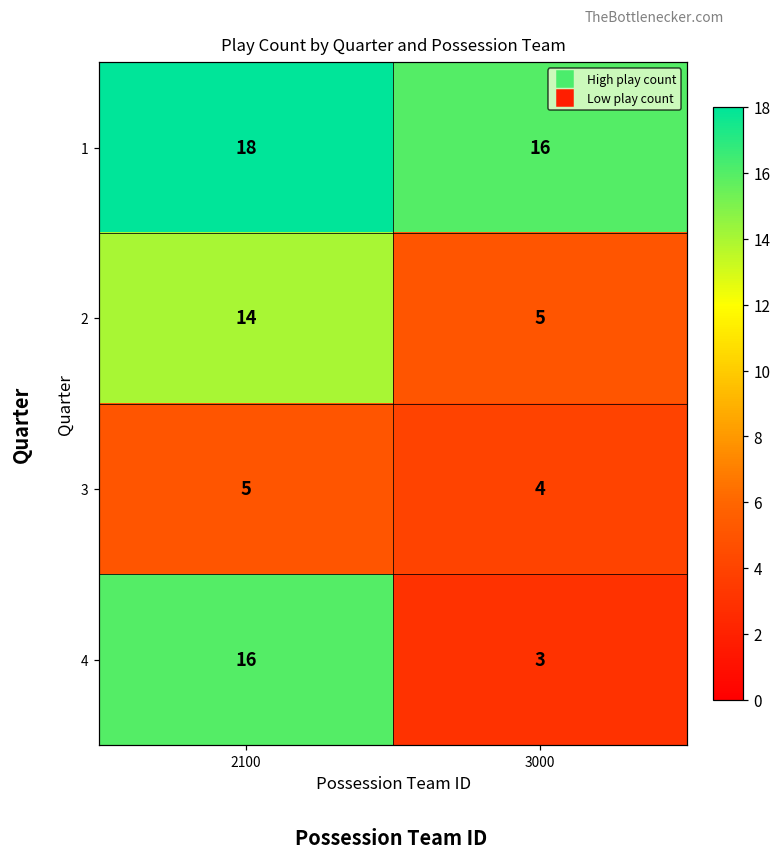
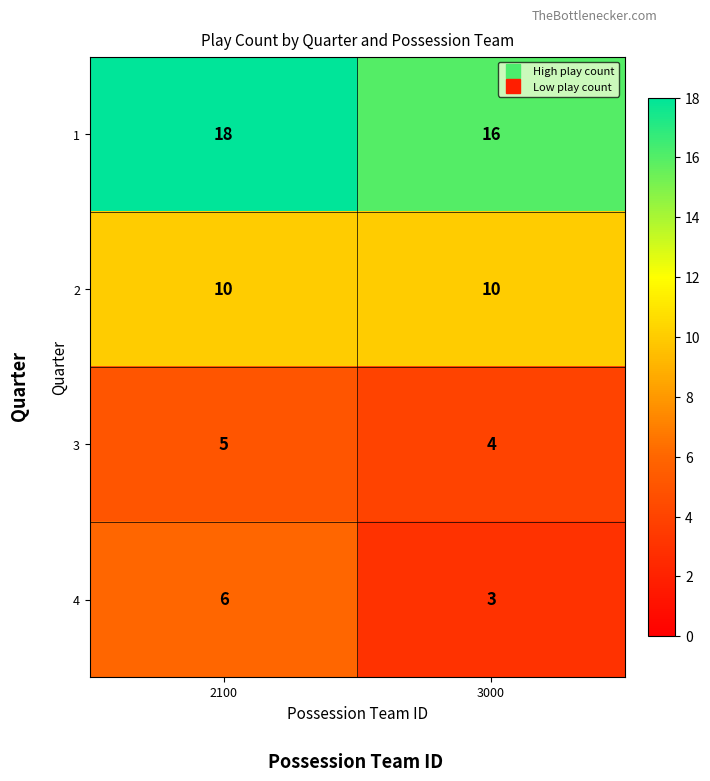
2, 2100: 14 -> 10
2, 3000: 5 -> 10
4, 2100: 16 -> 6
